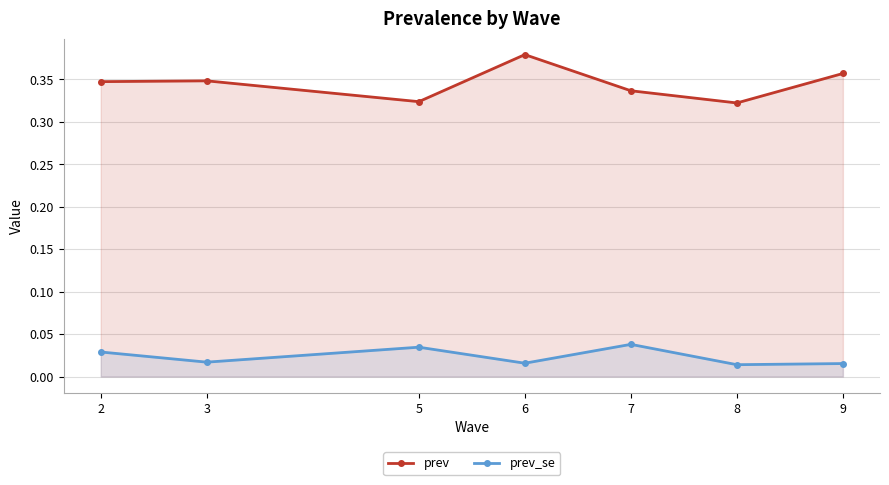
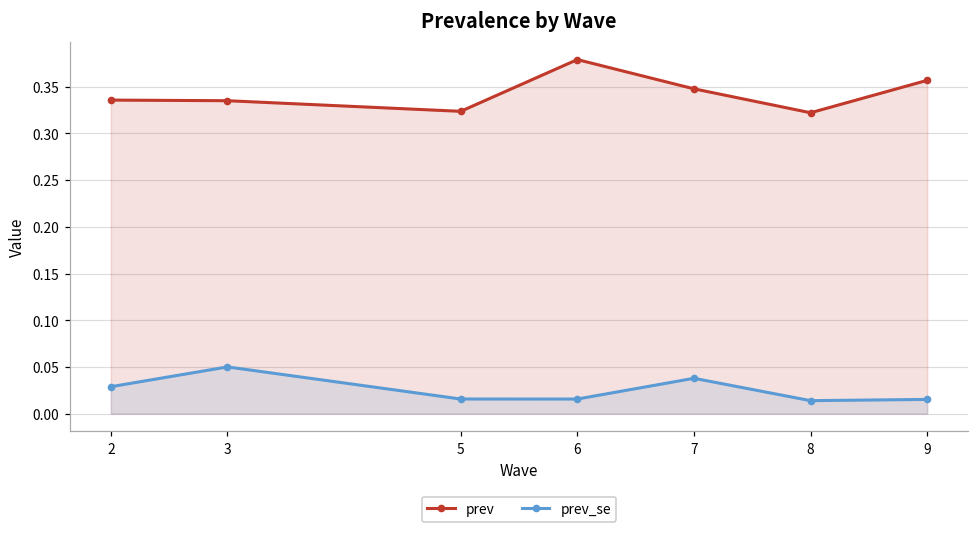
prev, 2: 0.35 -> 0.34
prev, 3: 0.35 -> 0.33
prev_se, 3: 0.02 -> 0.05
prev_se, 5: 0.03 -> 0.02
prev, 7: 0.34 -> 0.35
